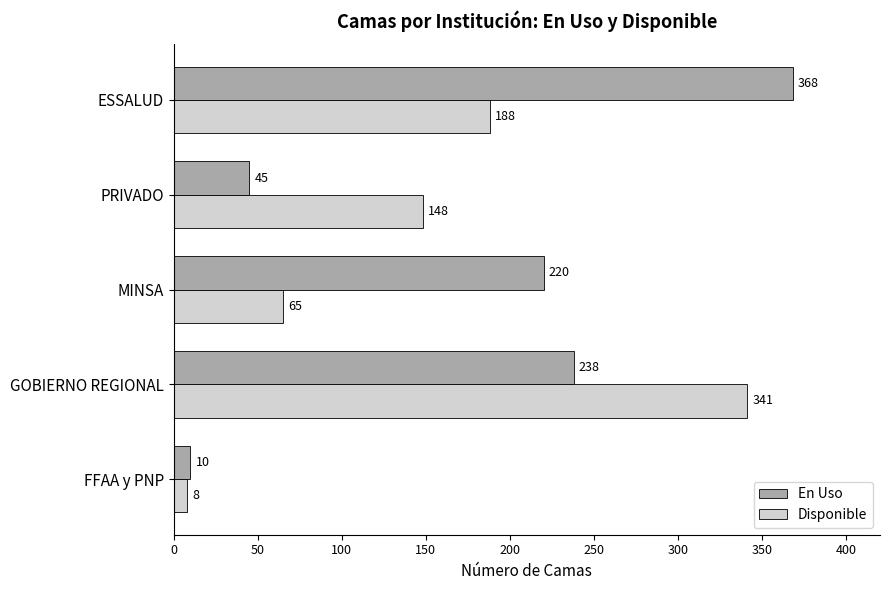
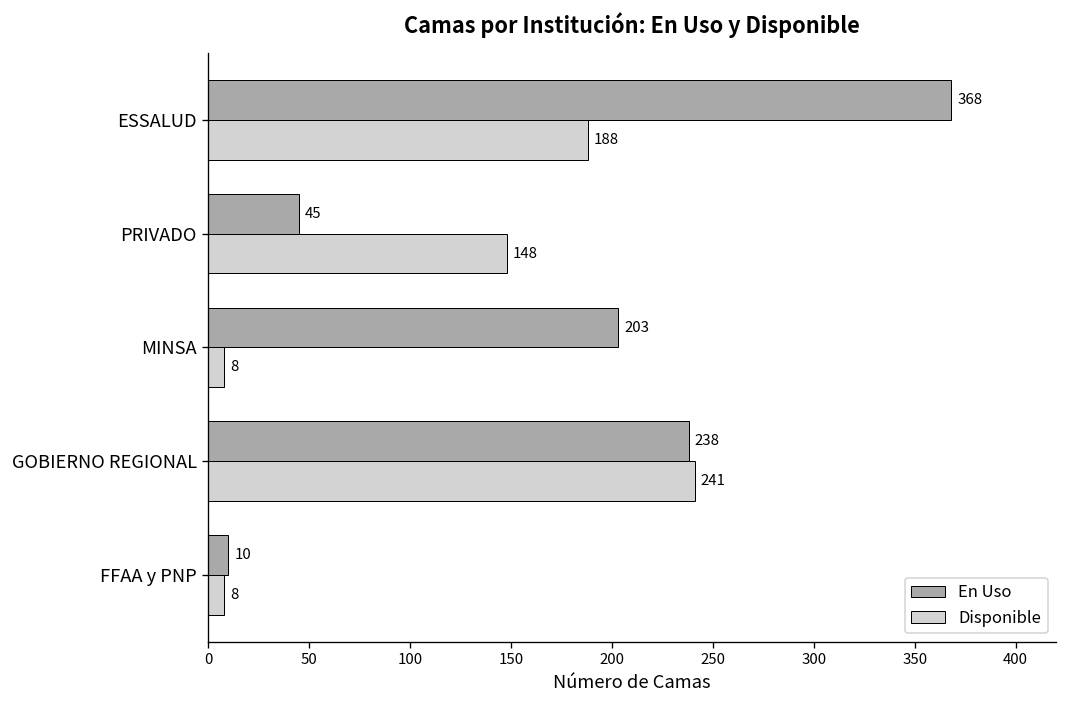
En Uso, MINSA: 220 -> 203
Disponible, MINSA: 65 -> 8
Disponible, GOBIERNO REGIONAL: 341 -> 241
